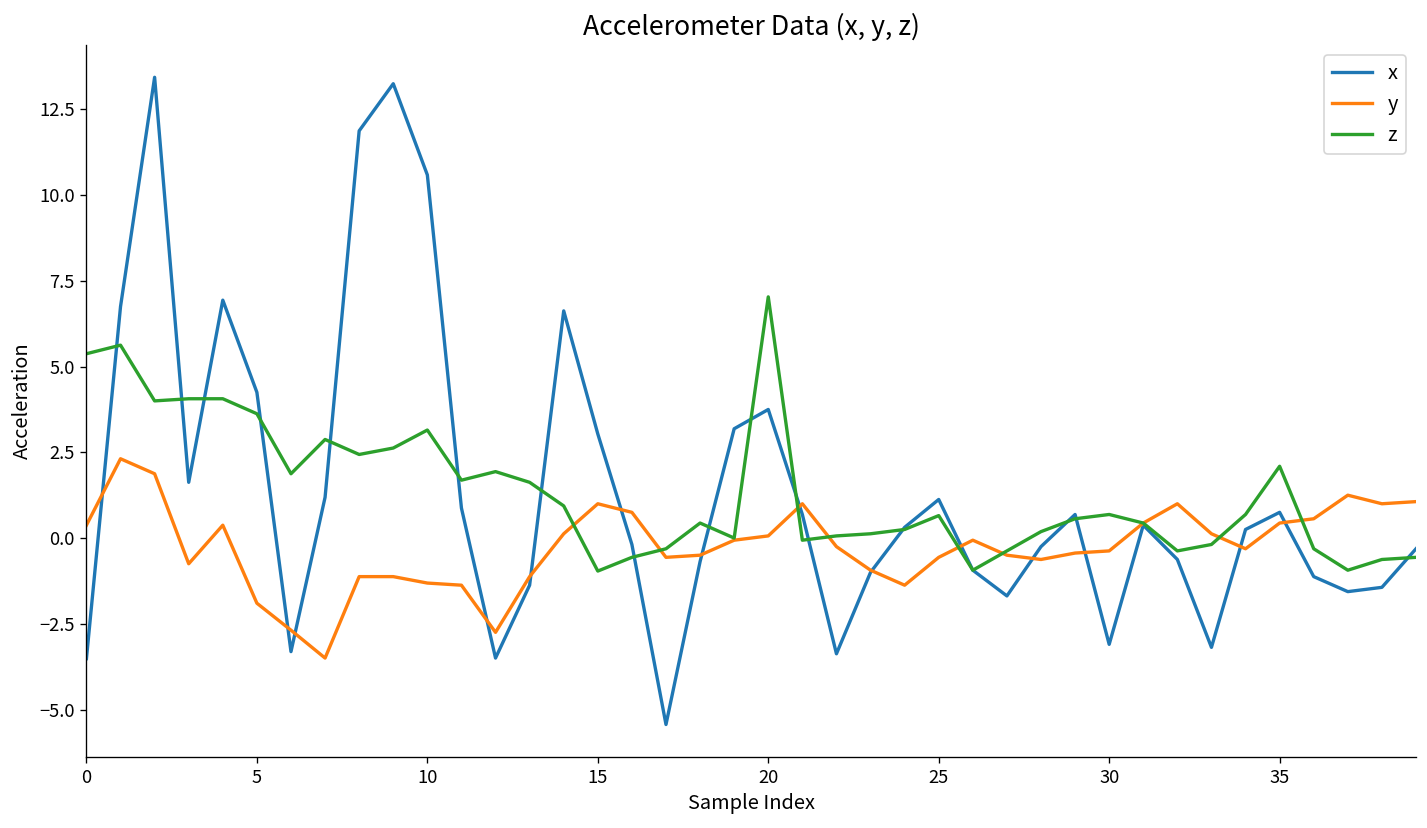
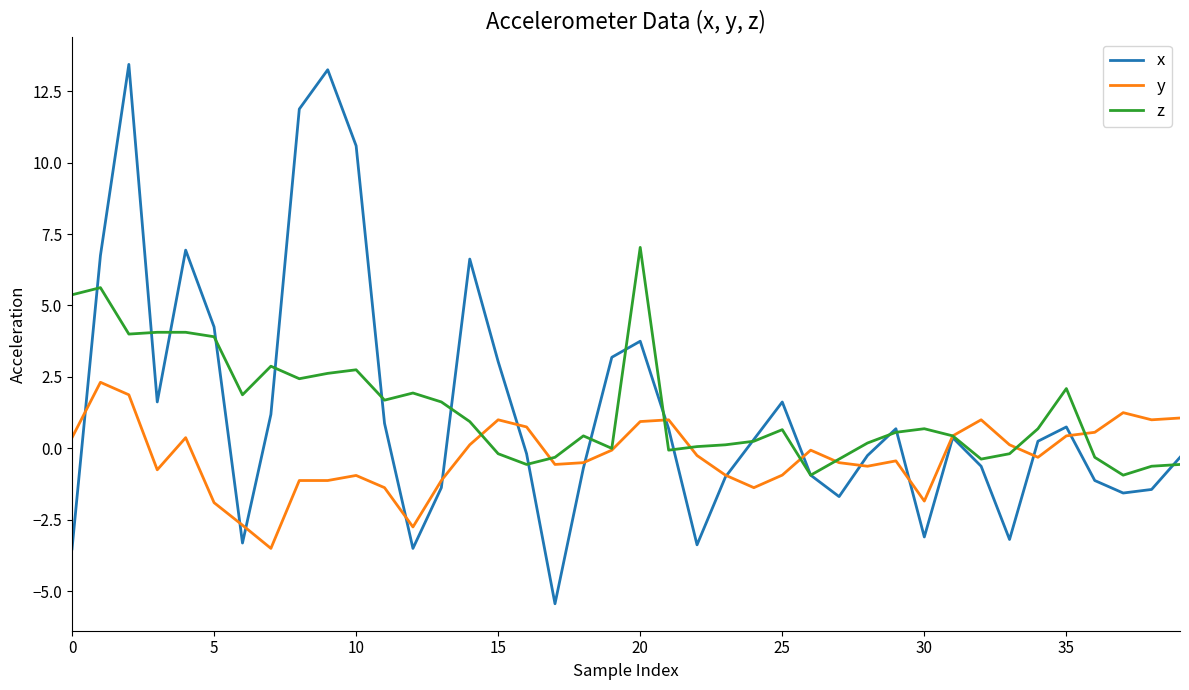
z, 5: 3.6 -> 3.9
y, 10: -1.3 -> -0.9
z, 10: 3.2 -> 2.8
z, 15: -1.0 -> -0.2
y, 20: 0.1 -> 0.9
x, 25: 1.1 -> 1.6
y, 25: -0.6 -> -0.9
y, 30: -0.4 -> -1.8
